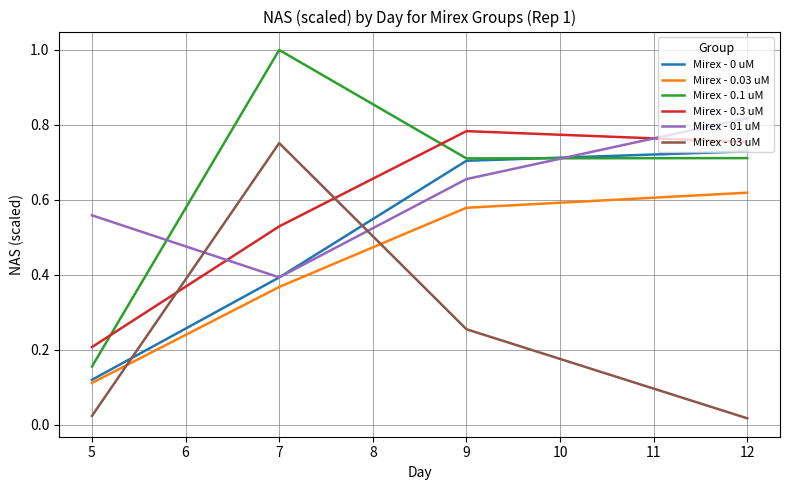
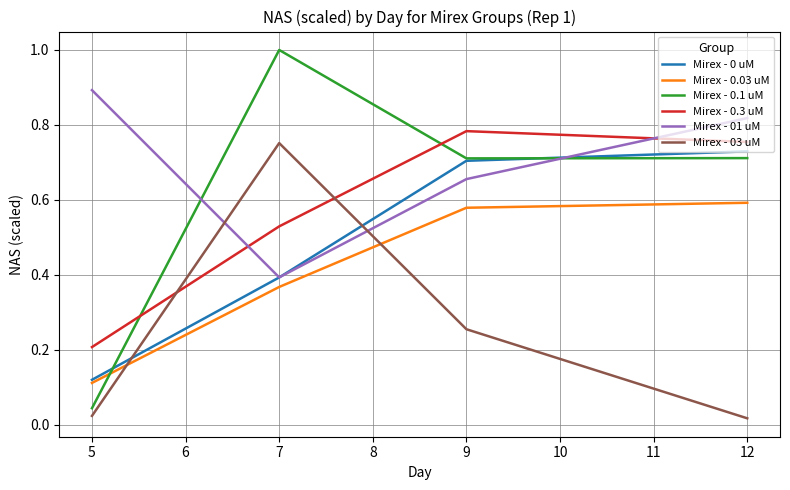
Mirex - 0.1 uM, 5: 0.16 -> 0.04
Mirex - 01 uM, 5: 0.56 -> 0.89
Mirex - 0.03 uM, 12: 0.62 -> 0.59
